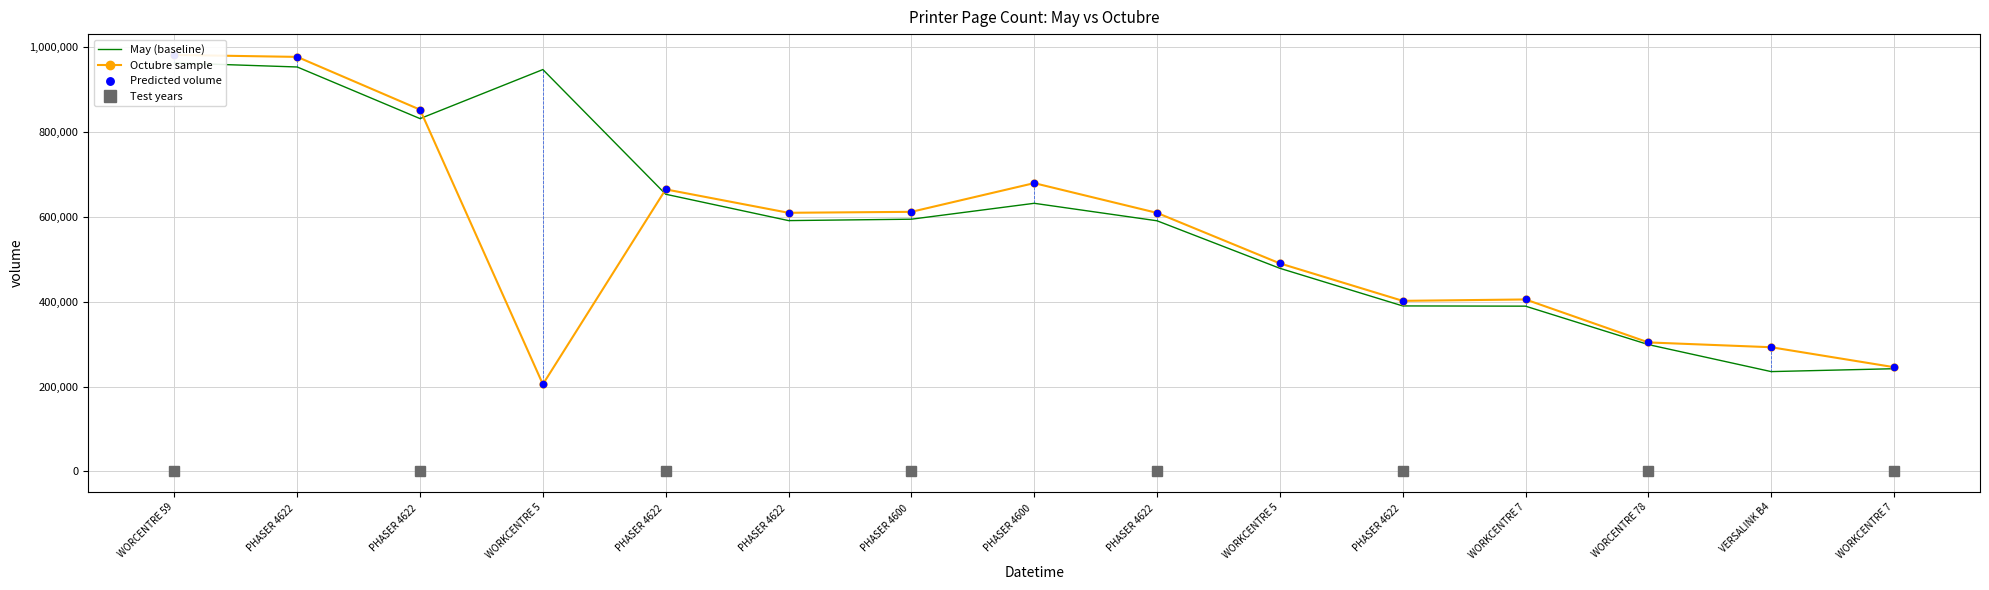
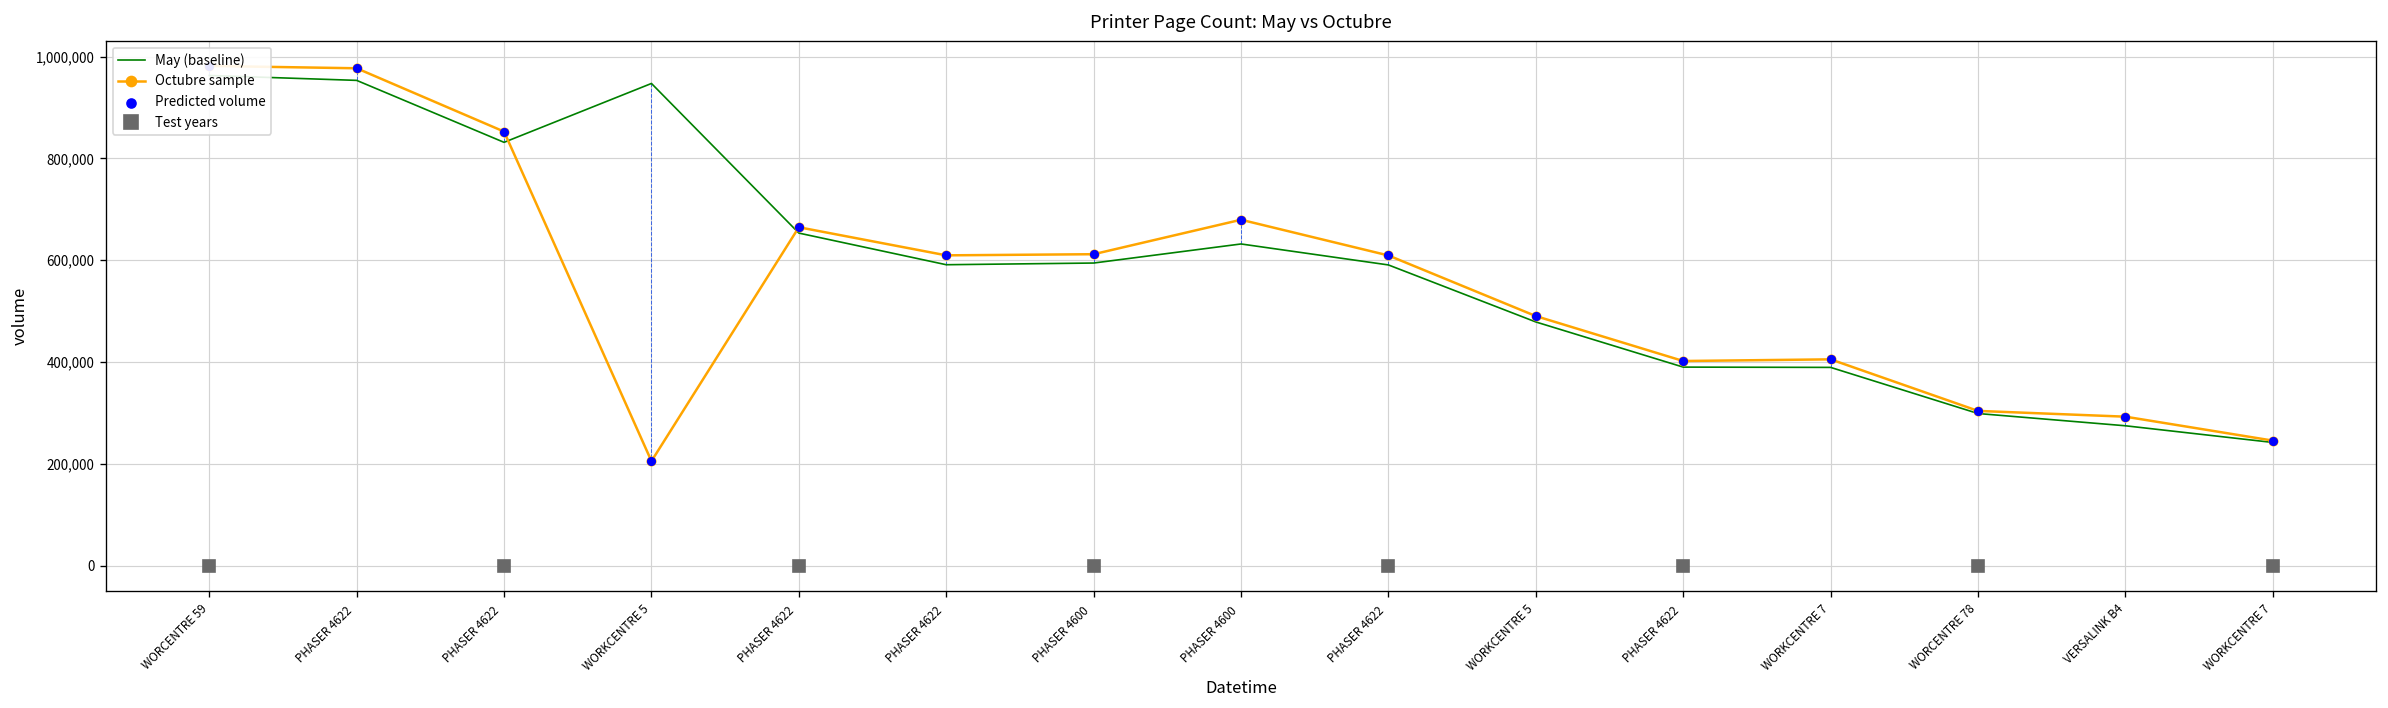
May (baseline), VERSALINK B4: 240,000 -> 270,000
